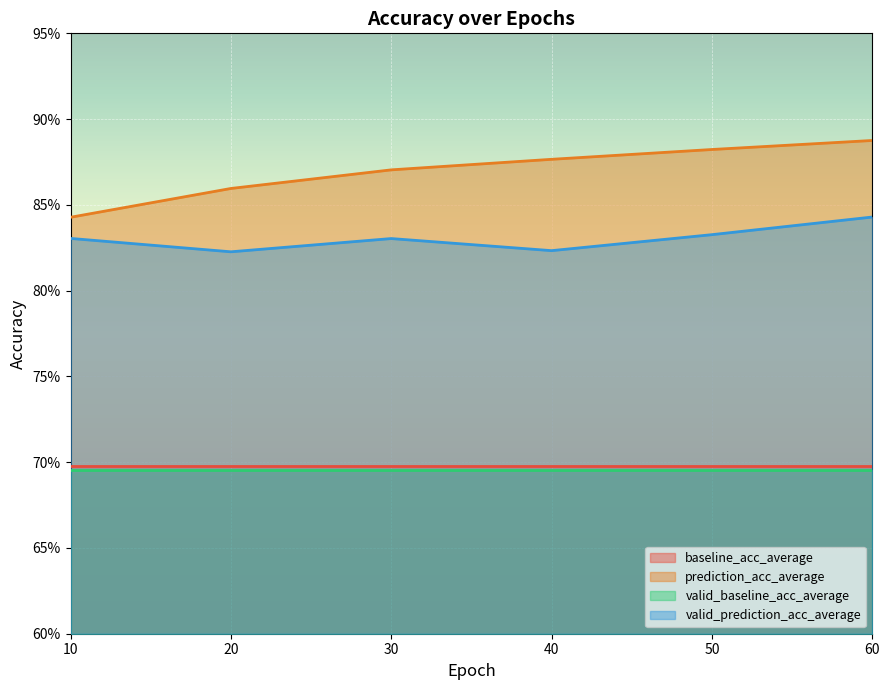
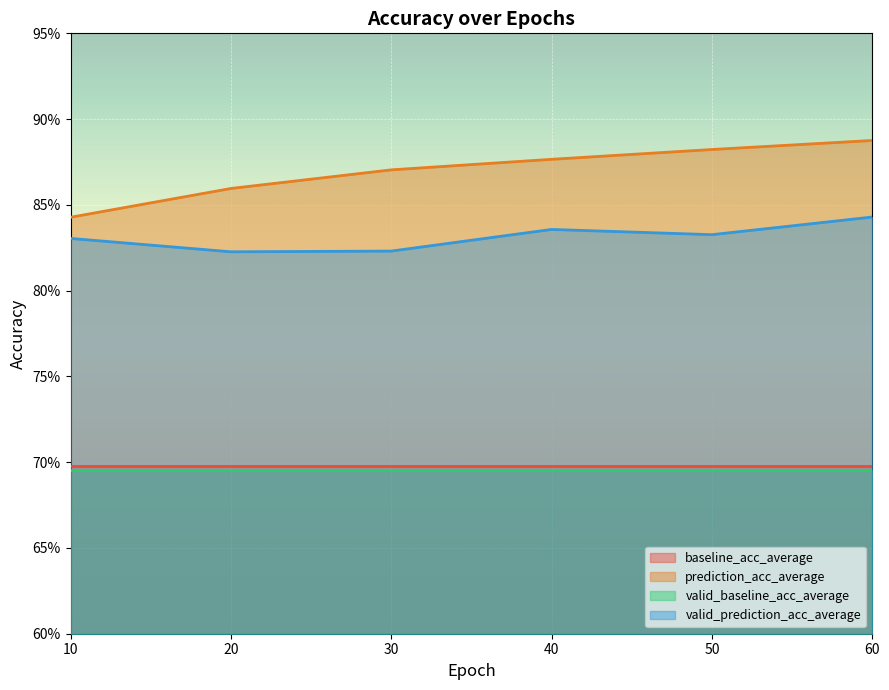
valid_prediction_acc_average, 30: 83.0% -> 82.3%
valid_prediction_acc_average, 40: 82.3% -> 83.6%
